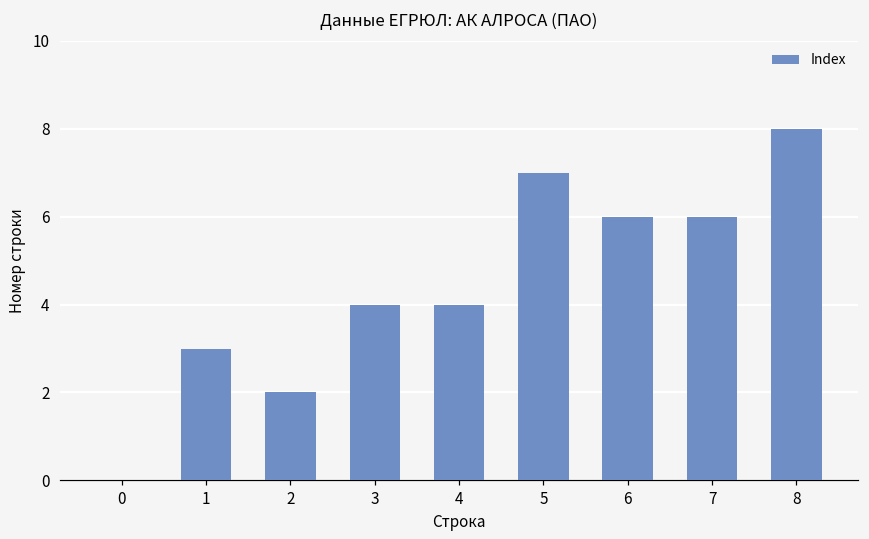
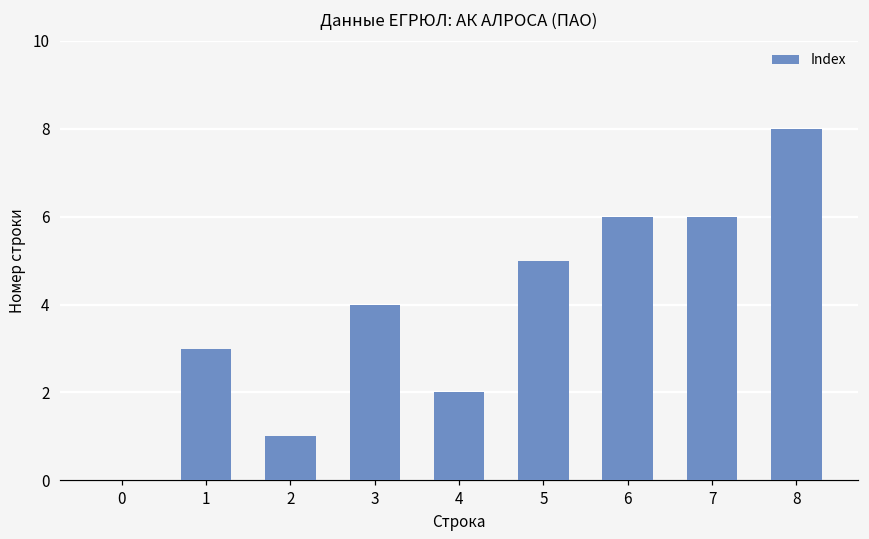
2: 2 -> 1
4: 4 -> 2
5: 7 -> 5
